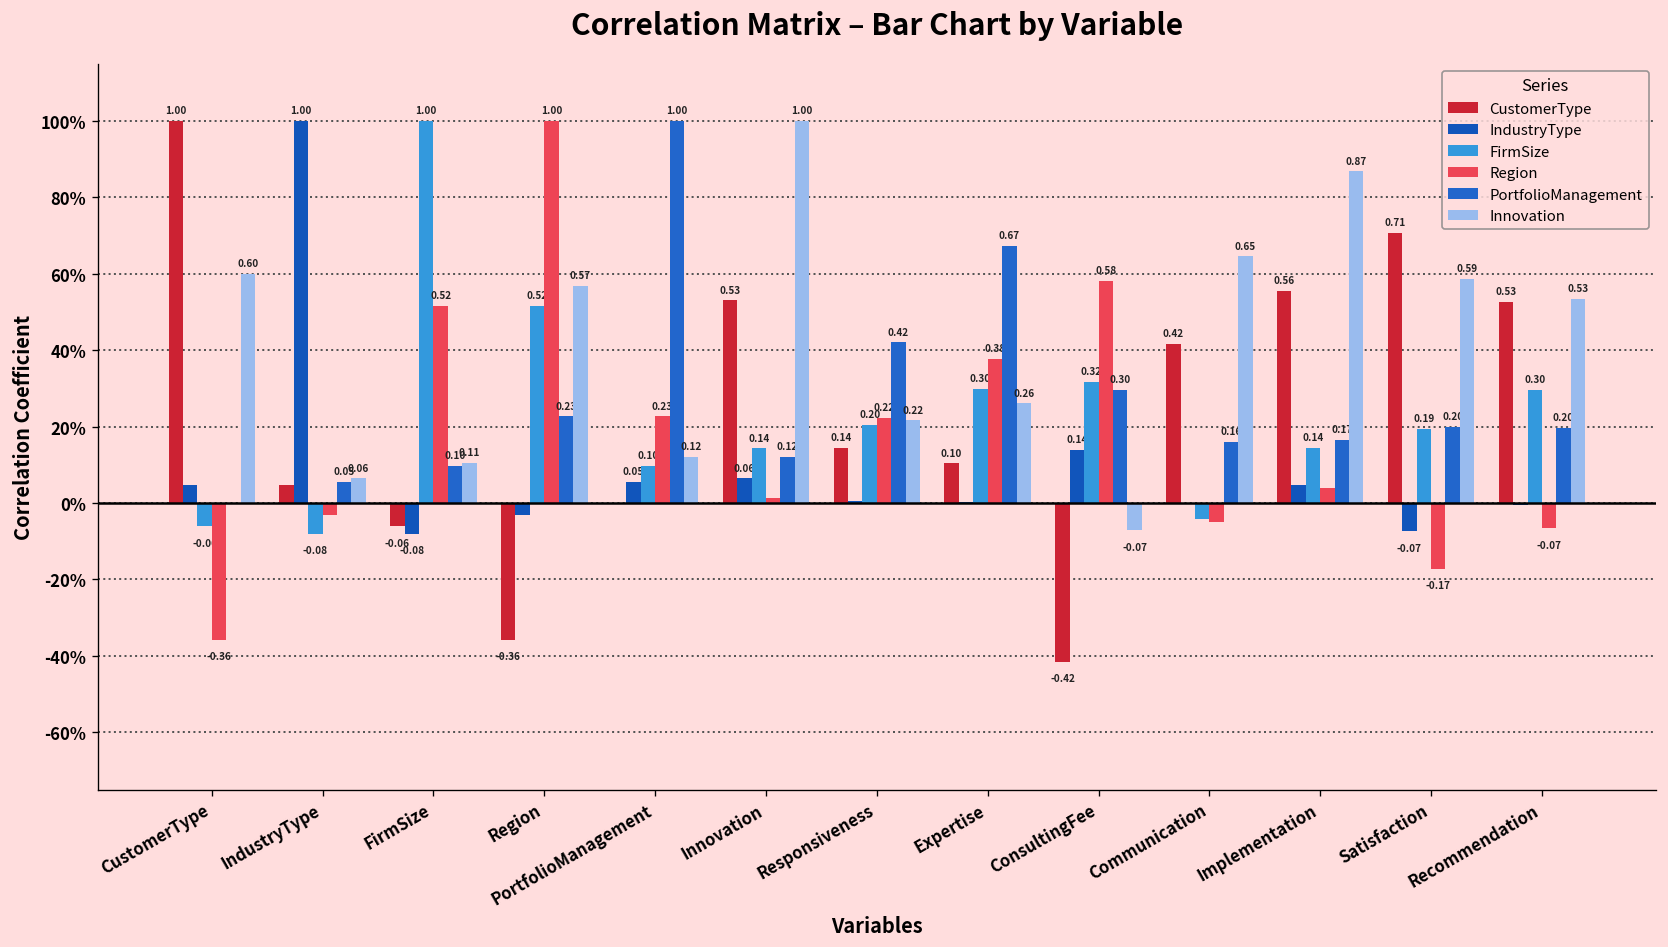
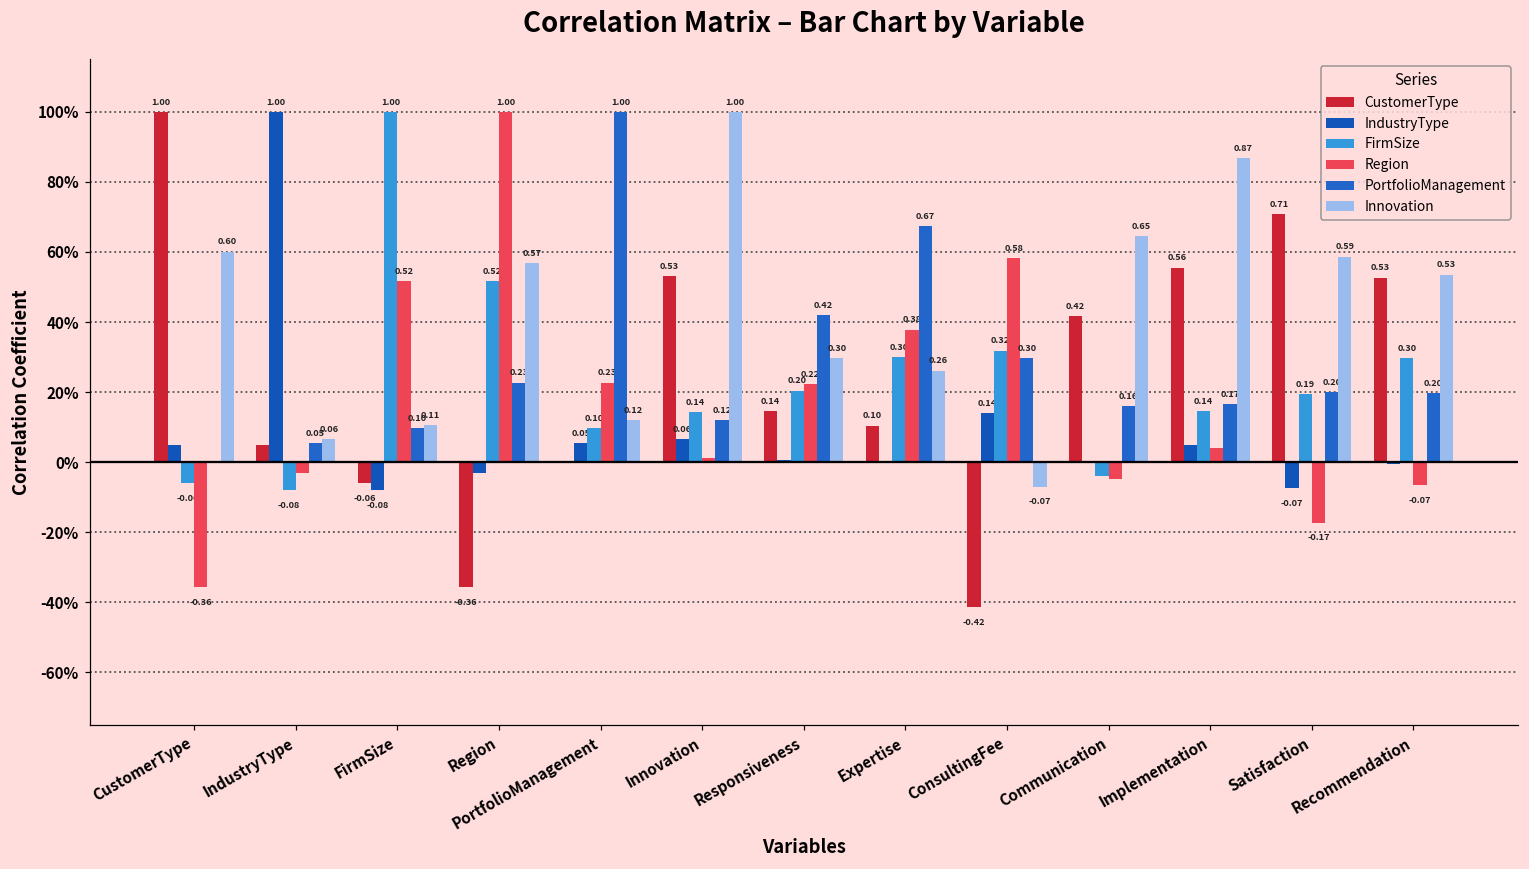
Innovation, Responsiveness: 0.22 -> 0.30
